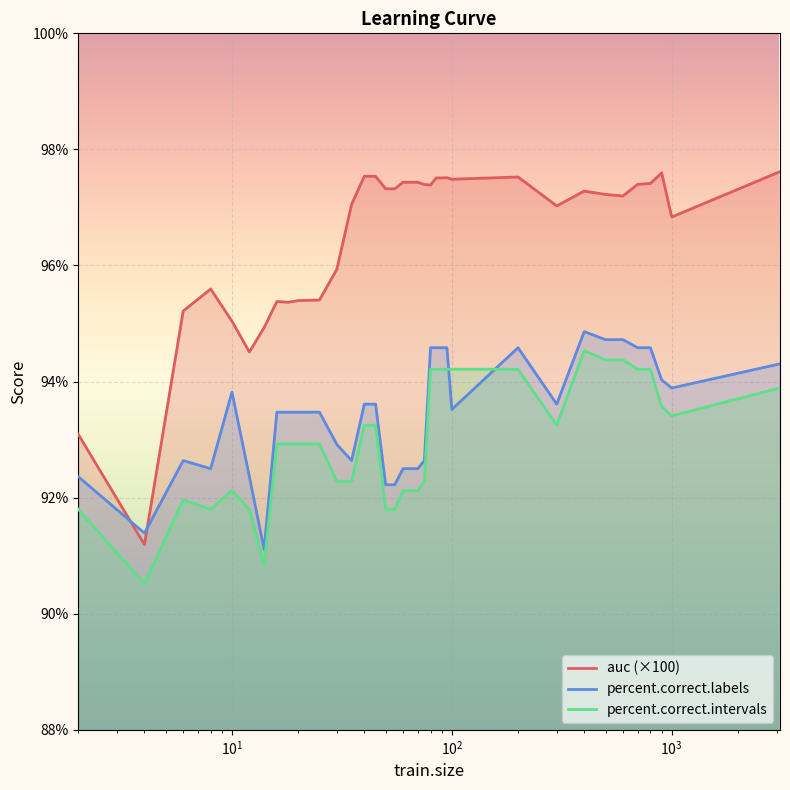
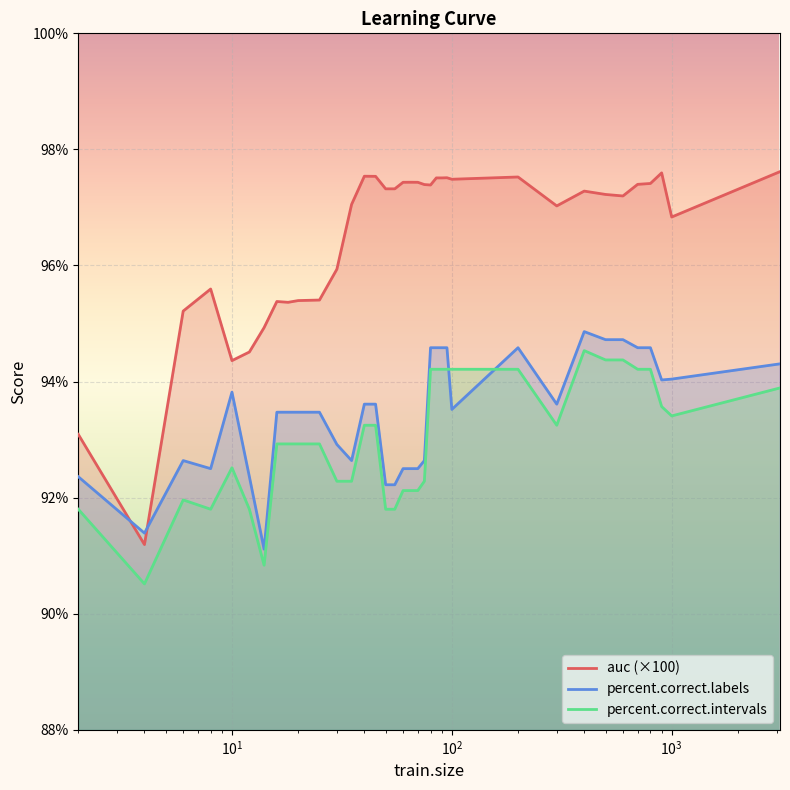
auc (×100), 10^1: 95.0% -> 94.4%
percent.correct.intervals, 10^1: 92.1% -> 92.5%
percent.correct.labels, 10^3: 93.9% -> 94.0%
